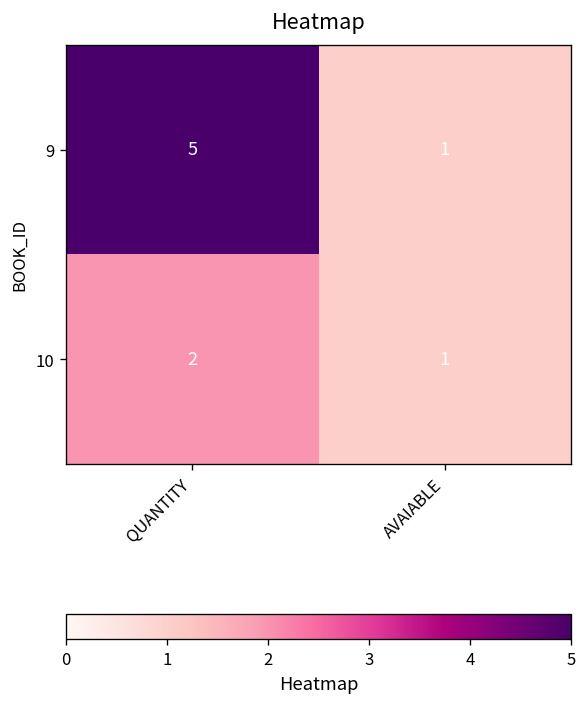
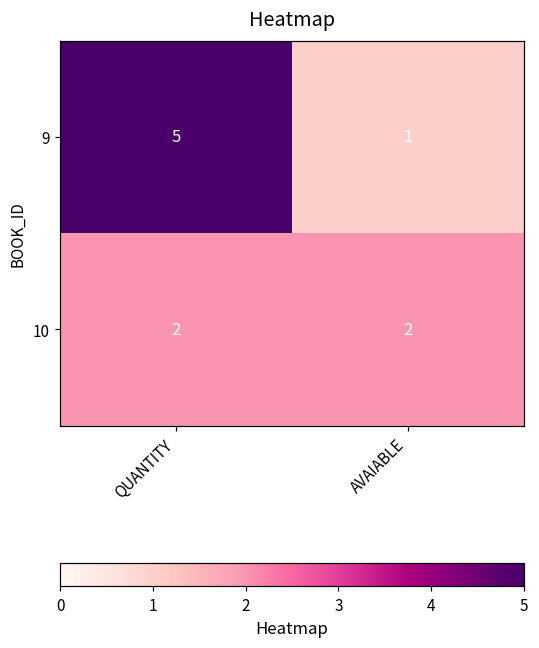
10, AVAIABLE: 1 -> 2
